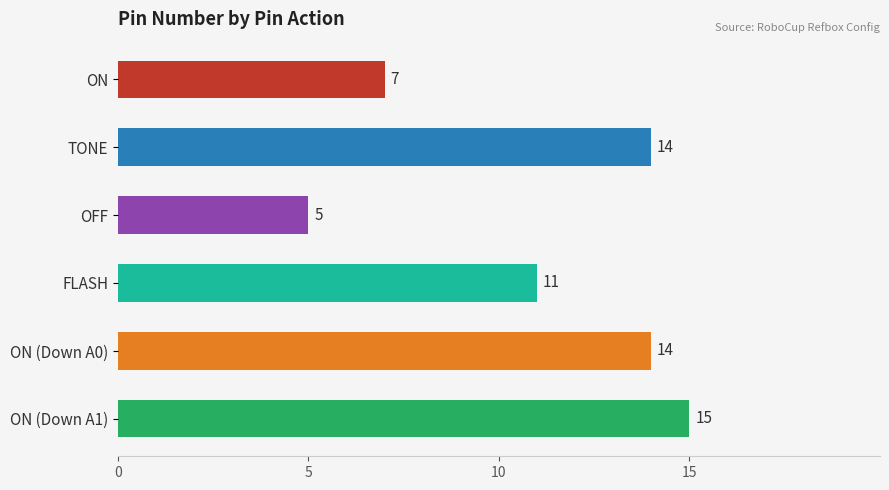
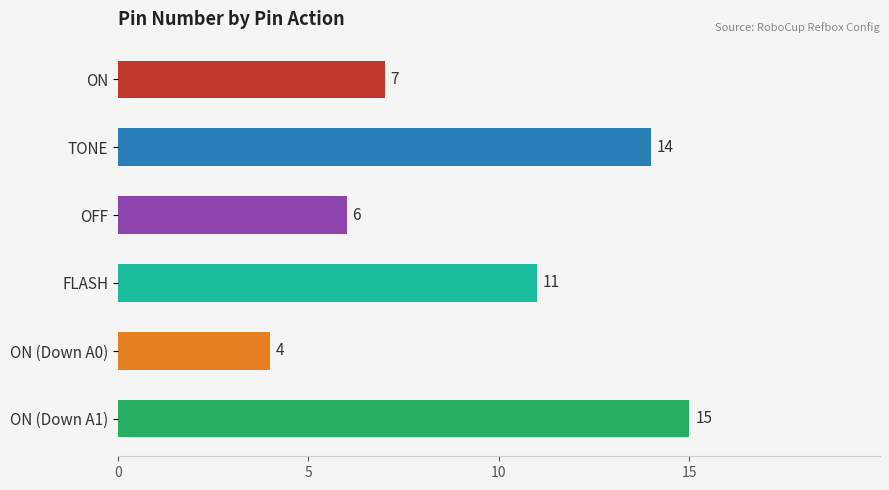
OFF: 5 -> 6
ON (Down A0): 14 -> 4
